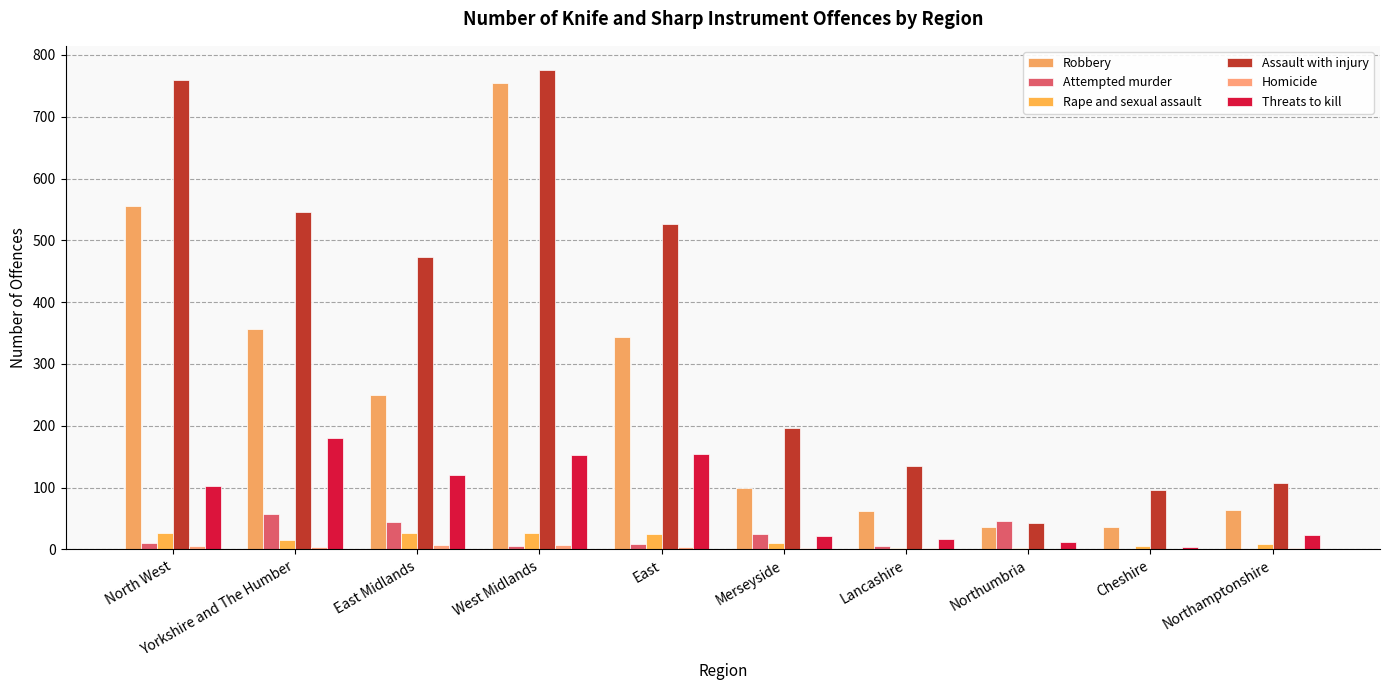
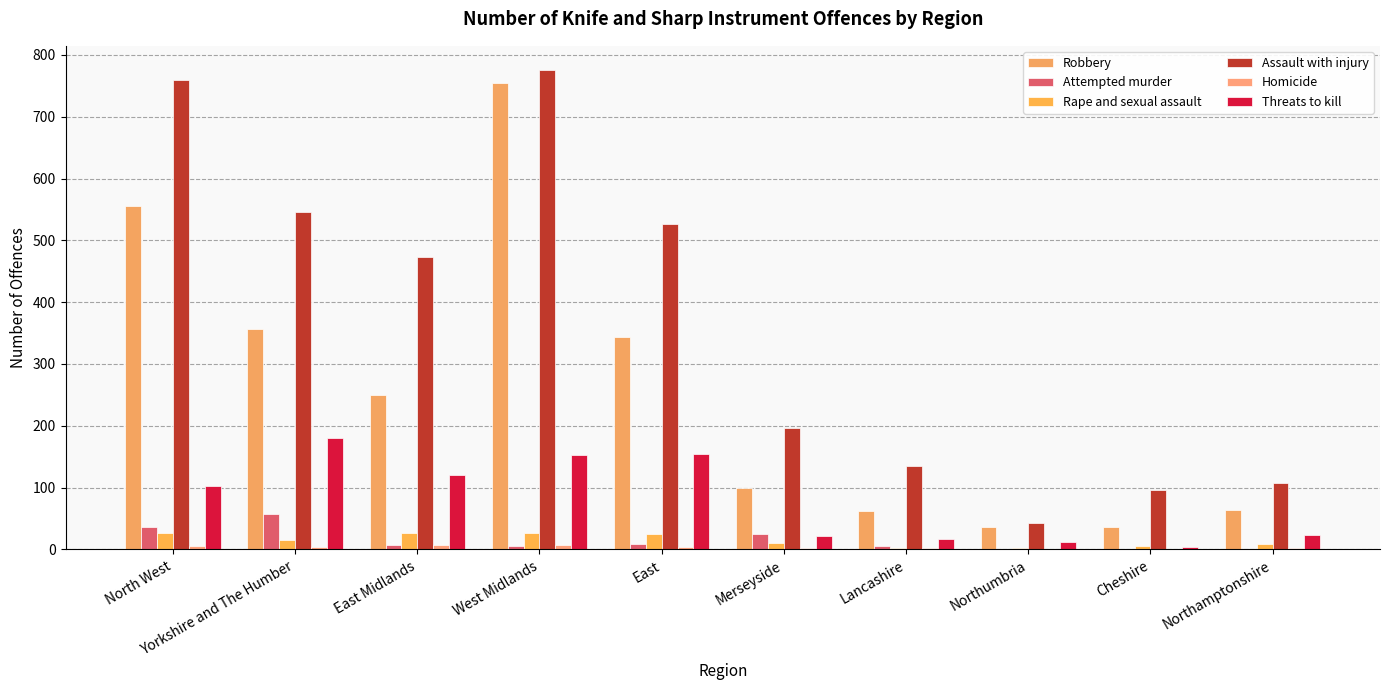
Attempted murder, North West: 10 -> 40
Attempted murder, East Midlands: 40 -> 10
Attempted murder, Northumbria: 50 -> 0
